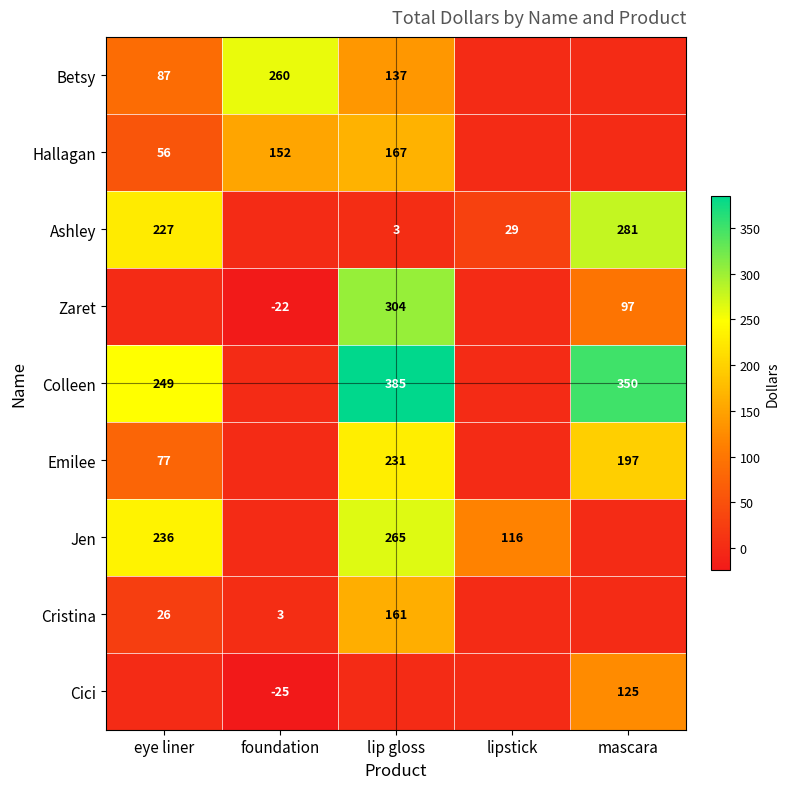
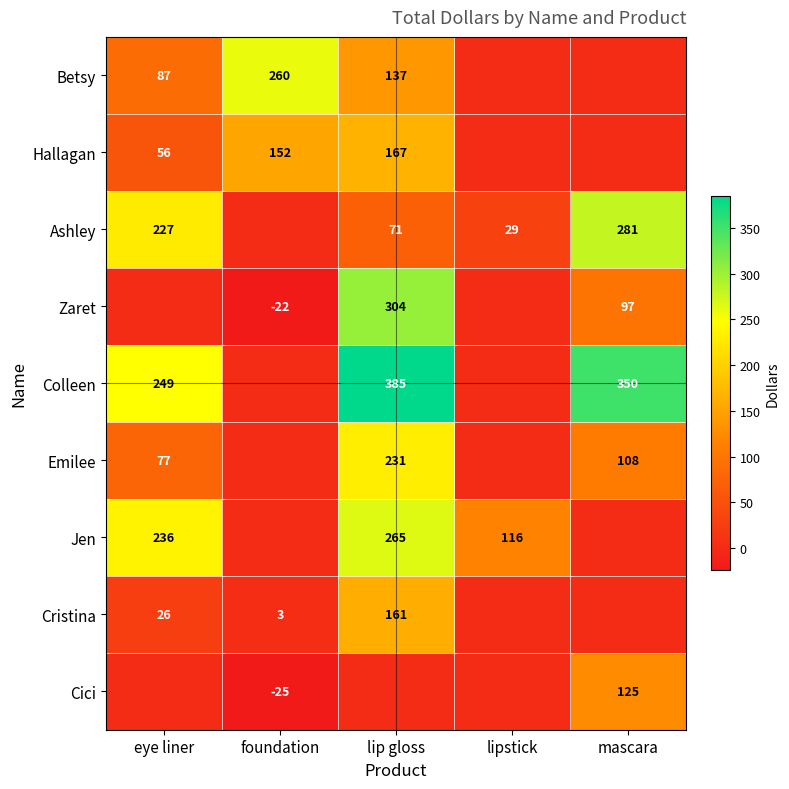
Ashley, lip gloss: 3 -> 71
Emilee, mascara: 197 -> 108
